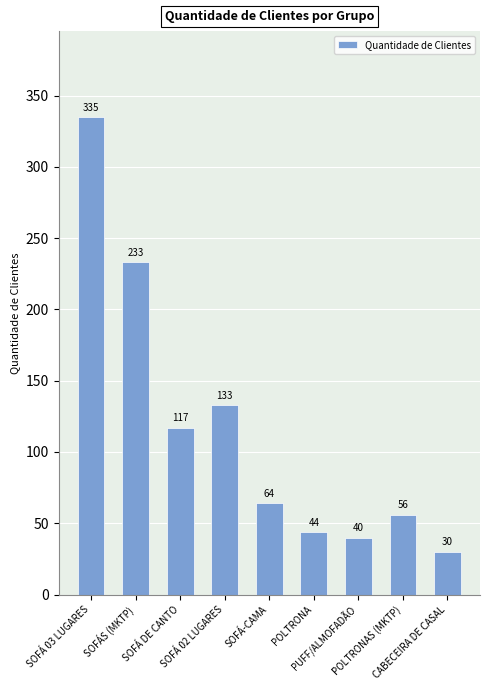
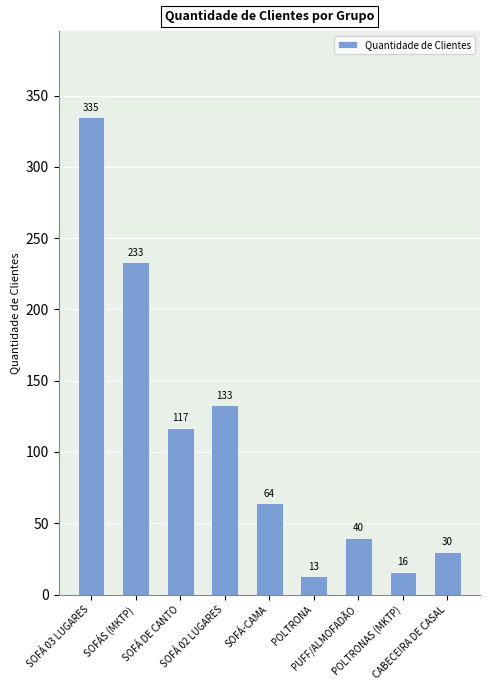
POLTRONA: 44 -> 13
POLTRONAS (MKTP): 56 -> 16
